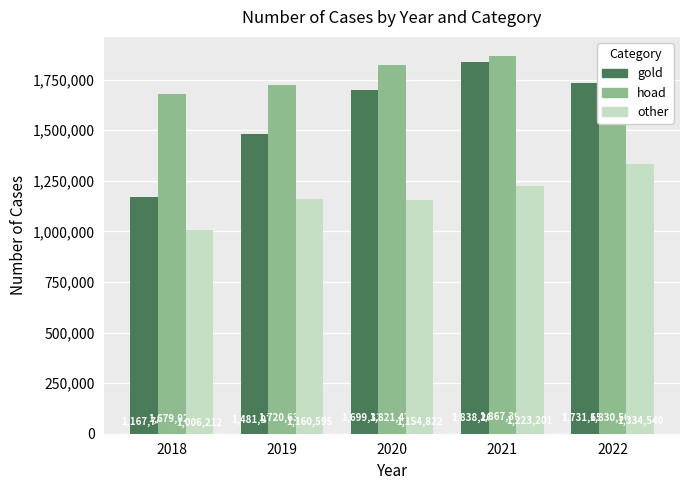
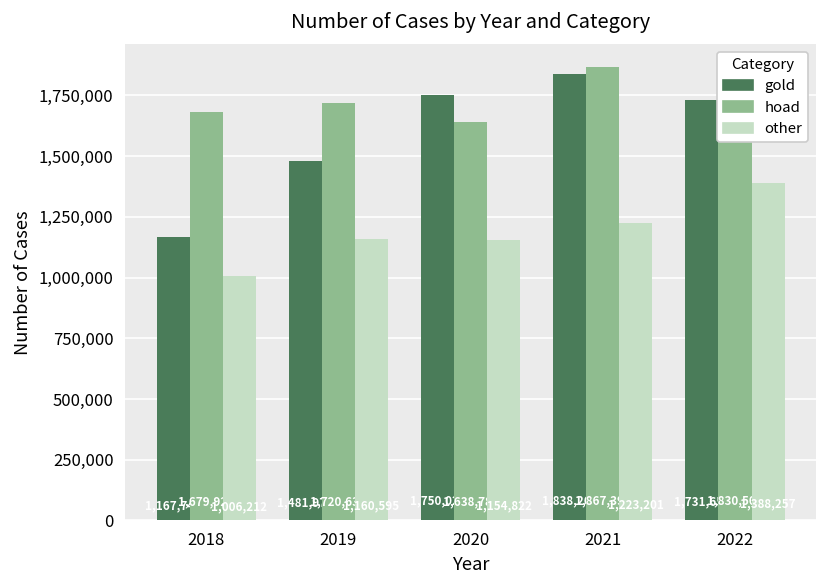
gold, 2020: 1,699,331 -> 1,750,025
hoad, 2020: 1,821,476 -> 1,638,787
other, 2022: 1,334,540 -> 1,388,257
